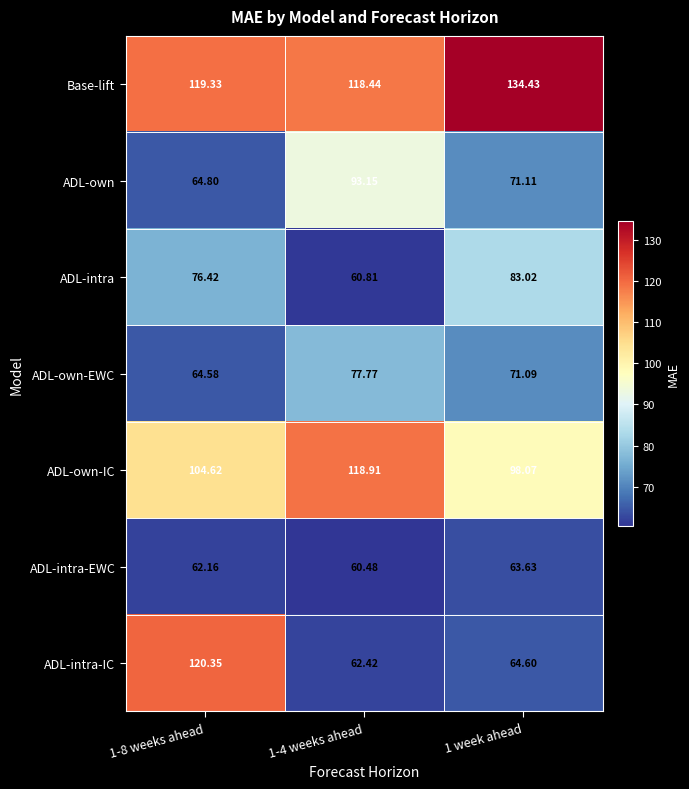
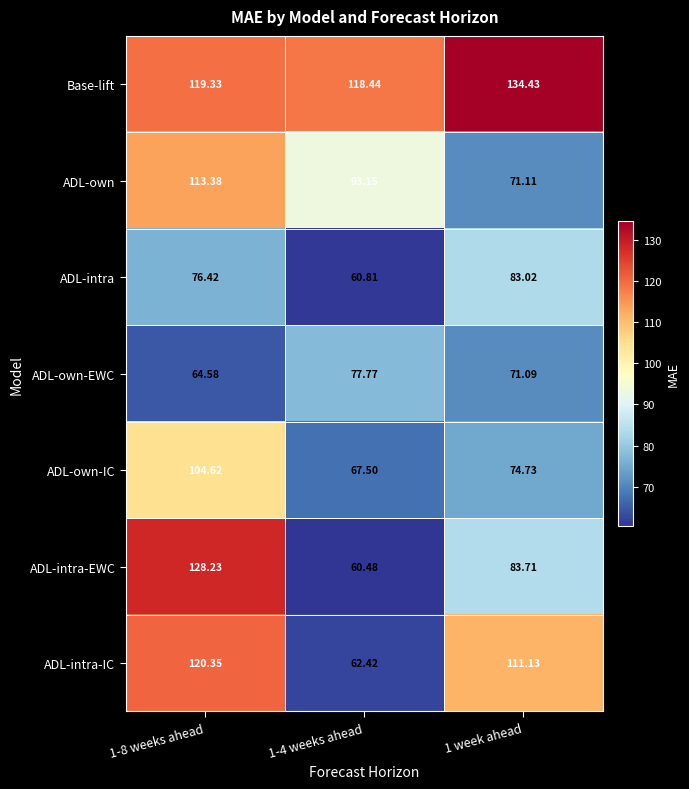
ADL-own, 1-8 weeks ahead: 64.80 -> 113.38
ADL-own-IC, 1-4 weeks ahead: 118.91 -> 67.50
ADL-own-IC, 1 week ahead: 98.07 -> 74.73
ADL-intra-EWC, 1-8 weeks ahead: 62.16 -> 128.23
ADL-intra-EWC, 1 week ahead: 63.63 -> 83.71
ADL-intra-IC, 1 week ahead: 64.60 -> 111.13
